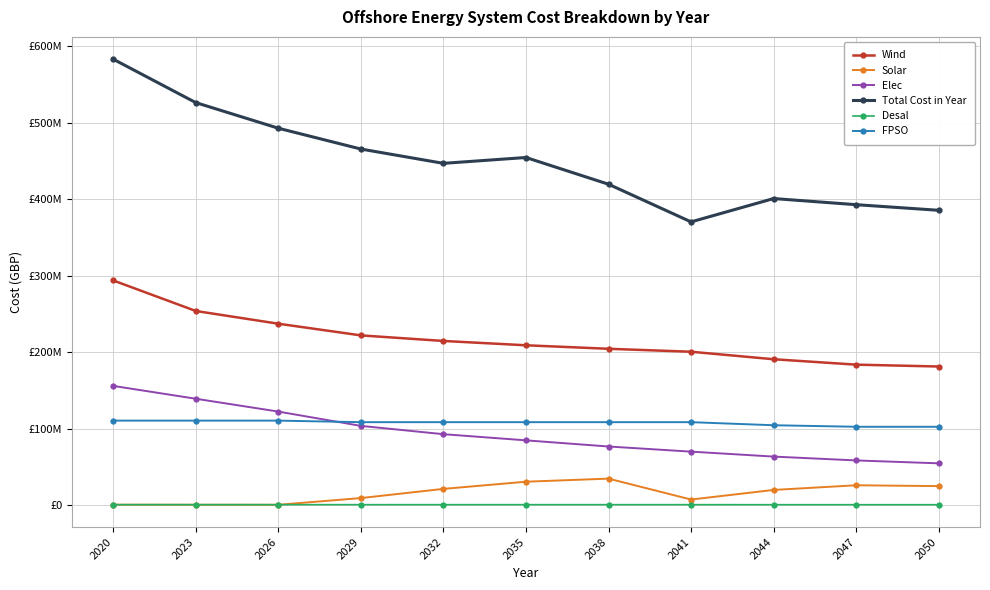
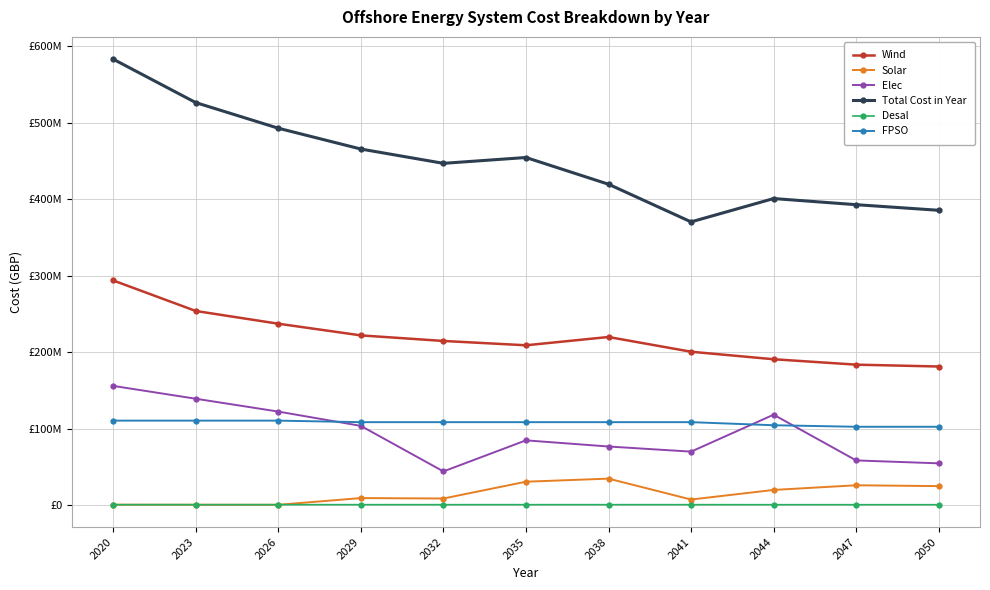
Solar, 2032: £20000000 -> £10000000
Elec, 2032: £90000000 -> £40000000
Wind, 2038: £200000000 -> £220000000
Elec, 2044: £60000000 -> £120000000
